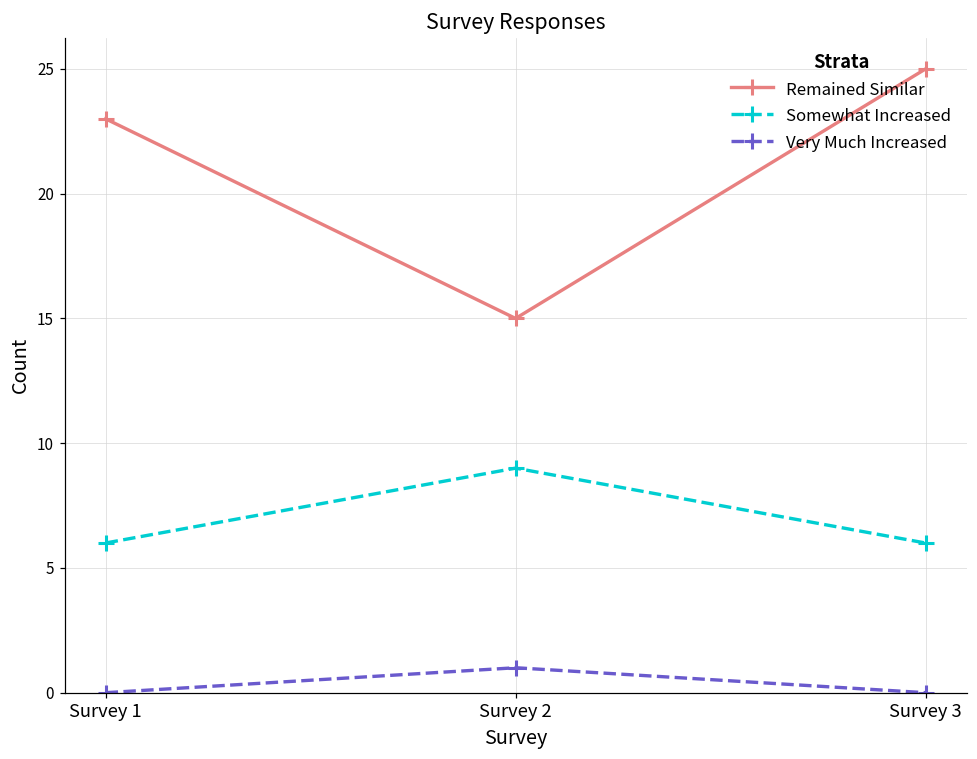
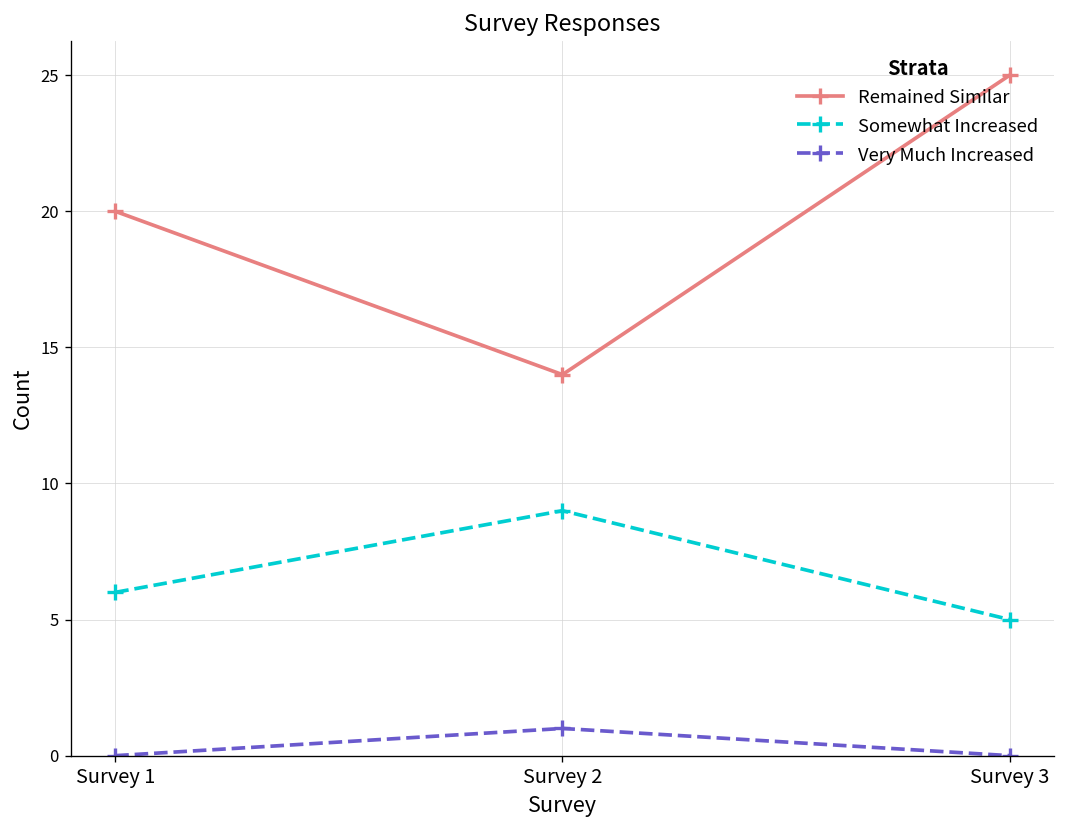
Remained Similar, Survey 1: 23 -> 20
Remained Similar, Survey 2: 15 -> 14
Somewhat Increased, Survey 3: 6 -> 5
